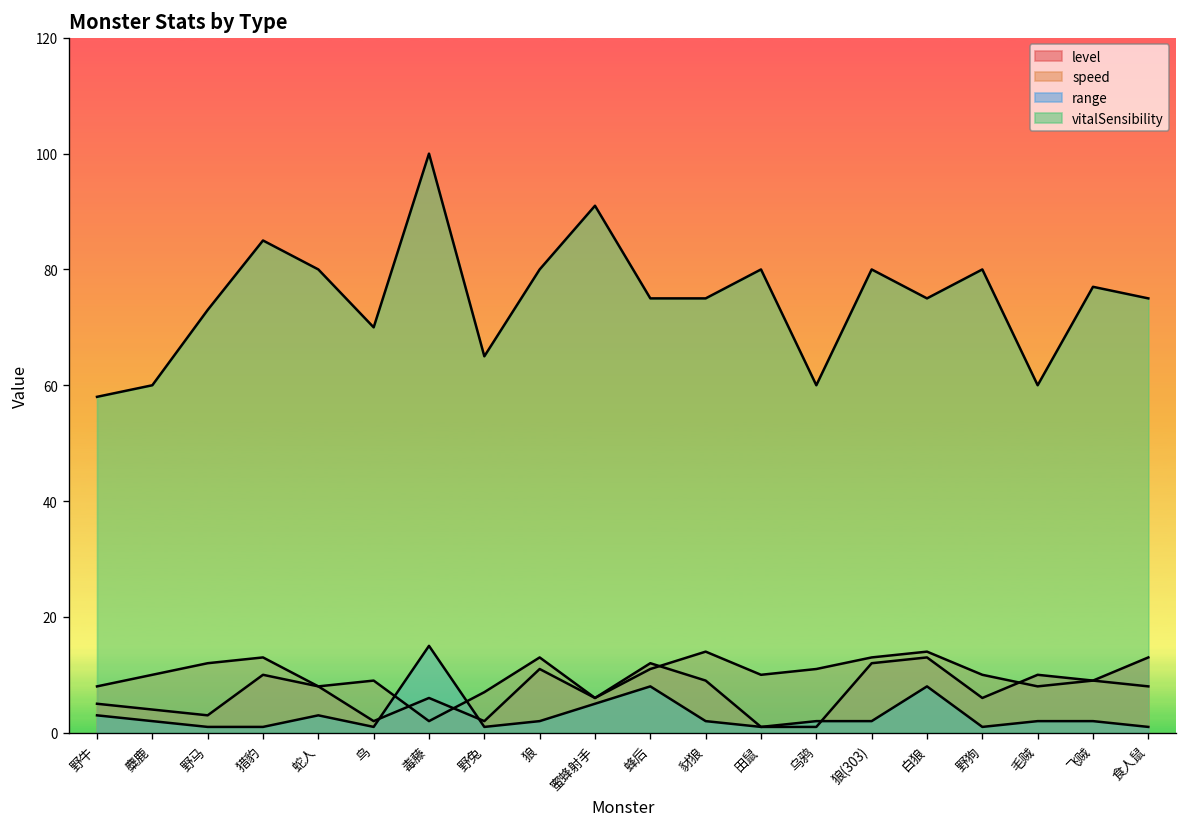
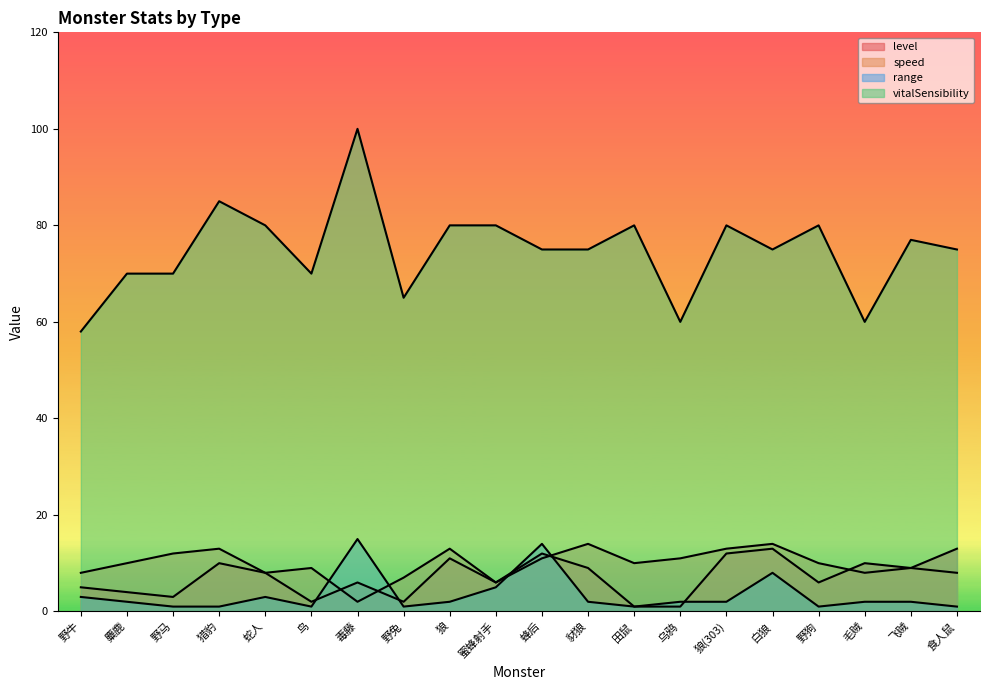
vitalSensibility, 麋鹿: 60 -> 70
vitalSensibility, 野马: 73 -> 70
vitalSensibility, 蜜蜂射手: 91 -> 80
range, 蜂后: 8 -> 14
